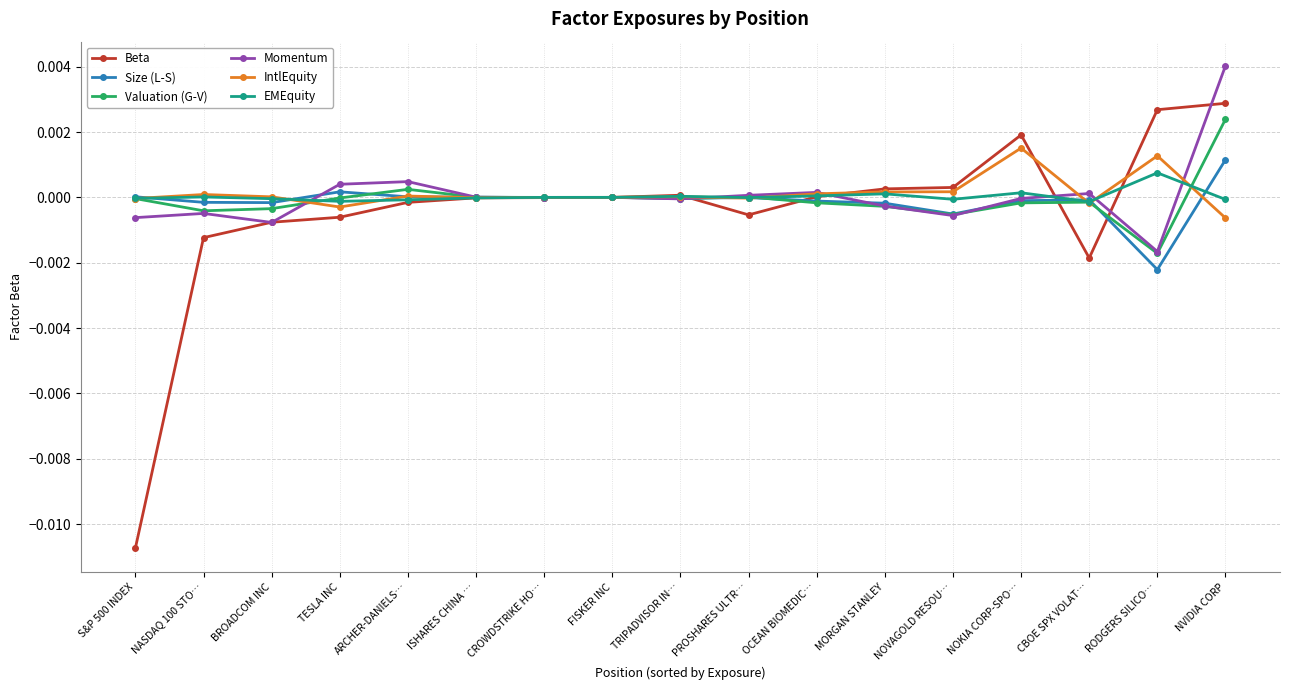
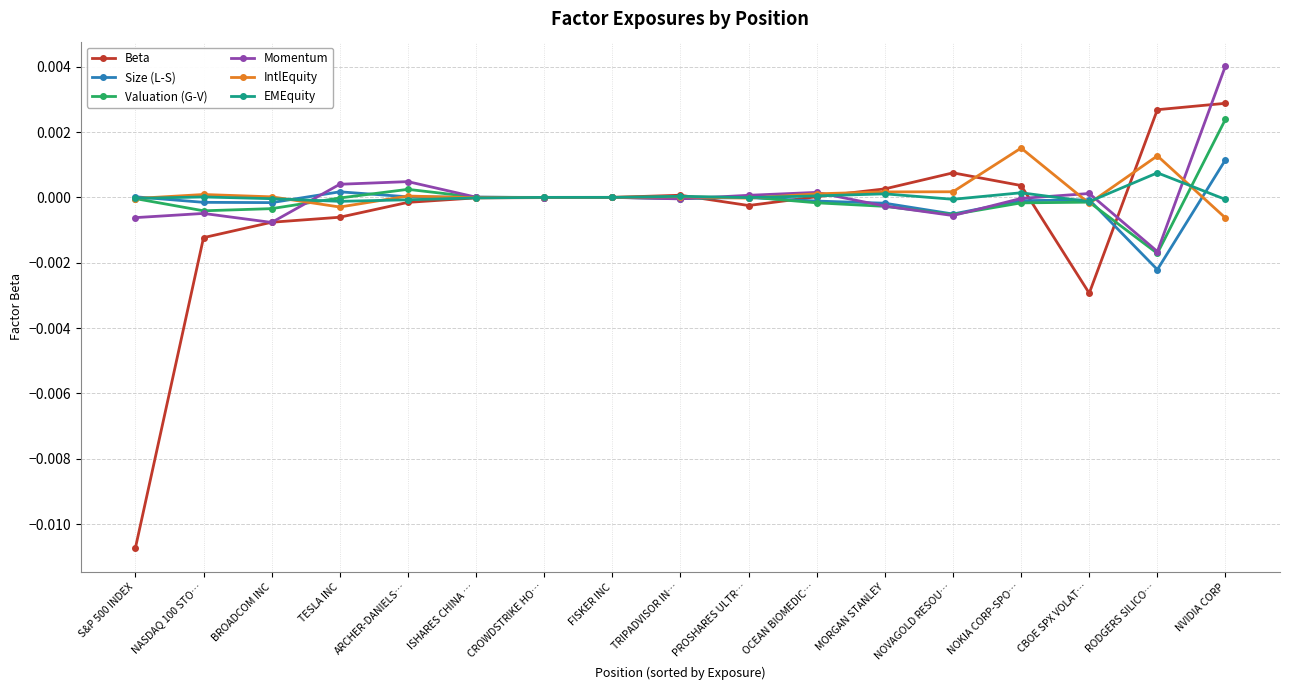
Beta, PROSHARES ULTR…: -0.0005 -> -0.0002
Beta, NOVAGOLD RESOU…: 0.0003 -> 0.0008
Beta, NOKIA CORP-SPO…: 0.0019 -> 0.0004
Beta, CBOE SPX VOLAT…: -0.0019 -> -0.0029
